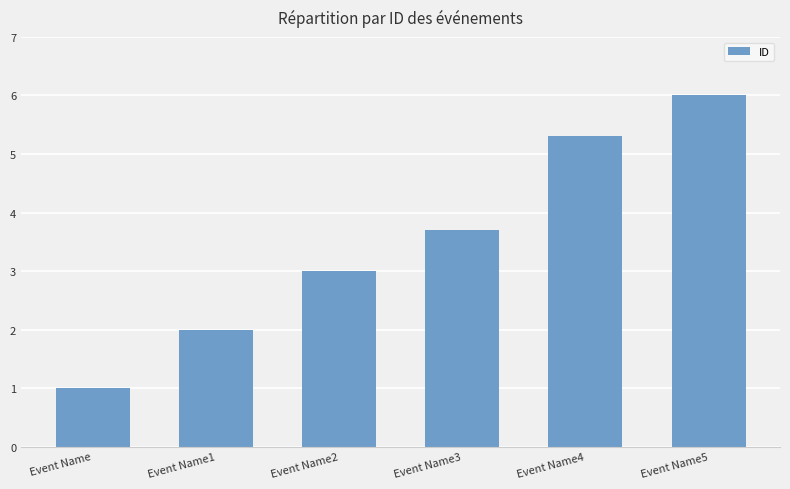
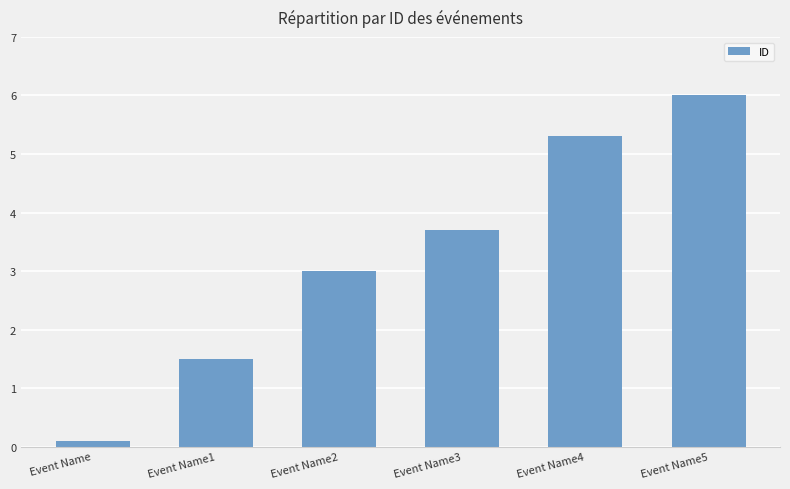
Event Name: 1.0 -> 0.1
Event Name1: 2.0 -> 1.5
